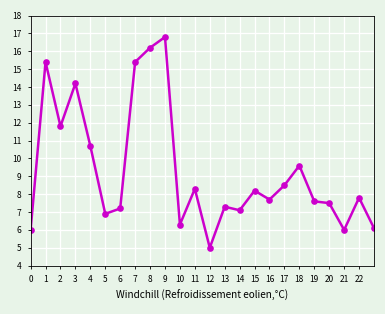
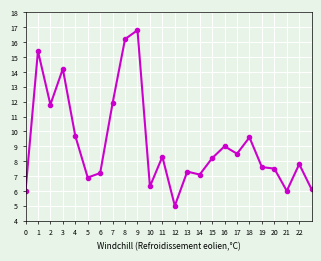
4: 10.7 -> 9.7
7: 15.4 -> 11.9
16: 7.7 -> 9.0
